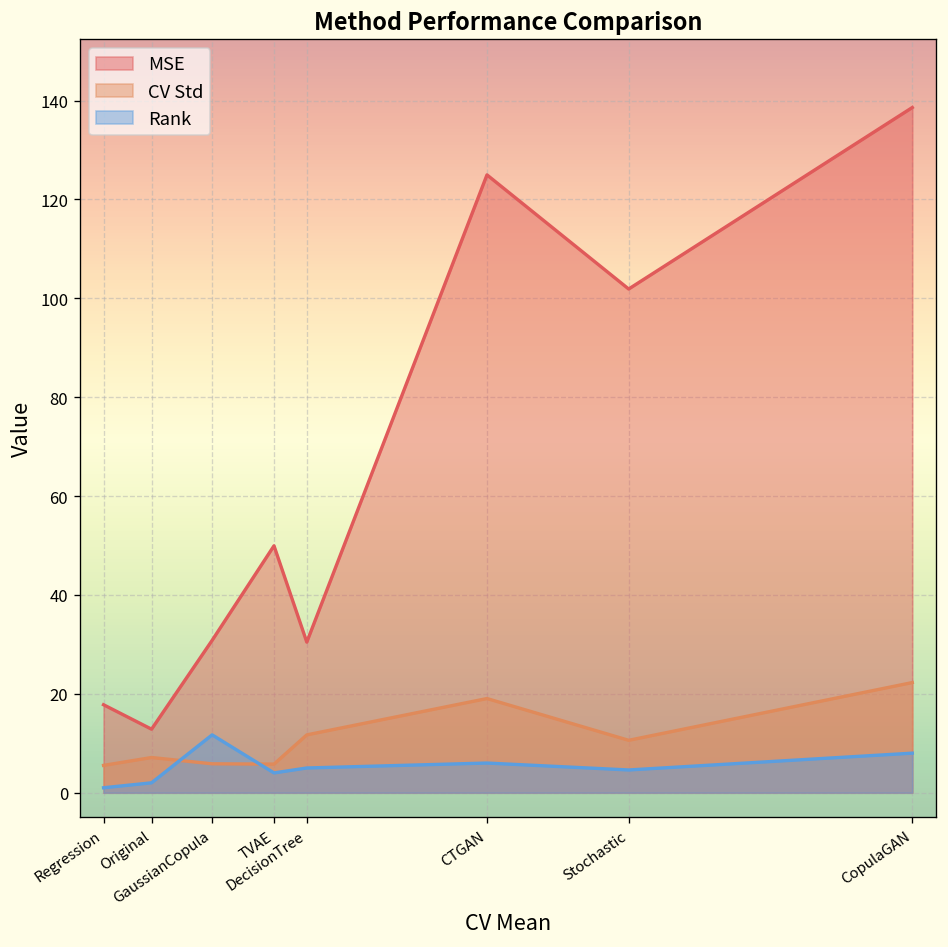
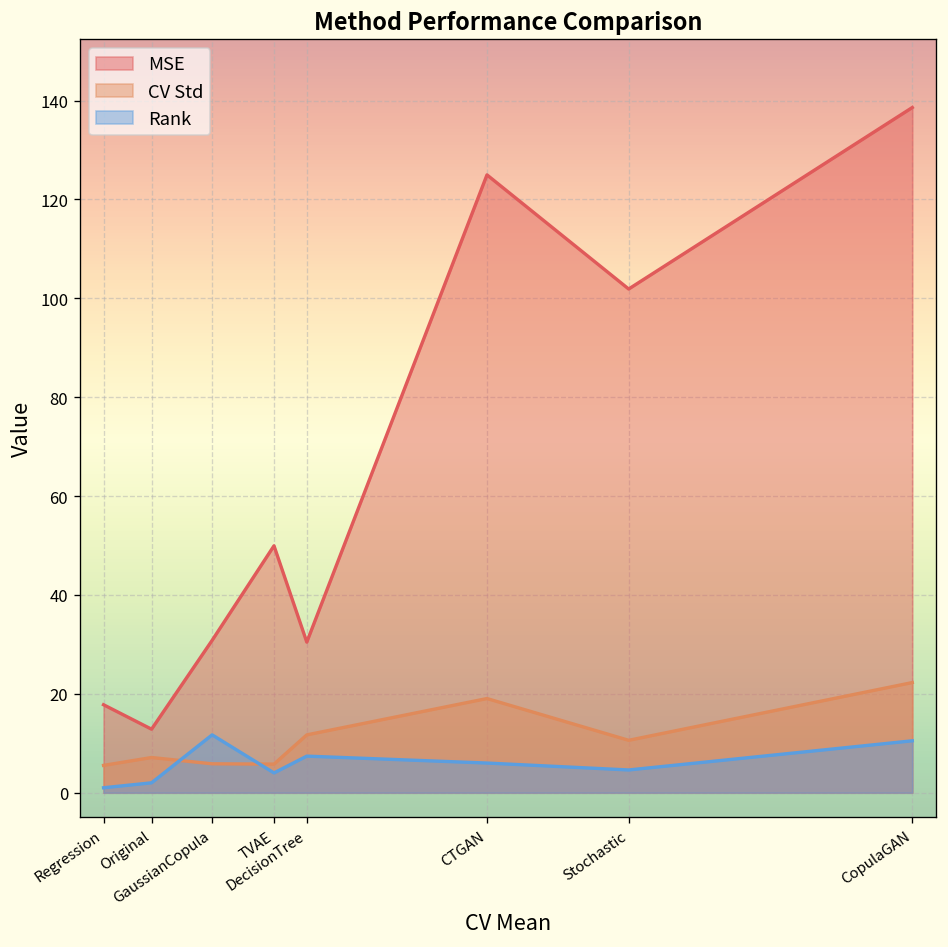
Rank, DecisionTree: 5 -> 7
Rank, CopulaGAN: 8 -> 11
